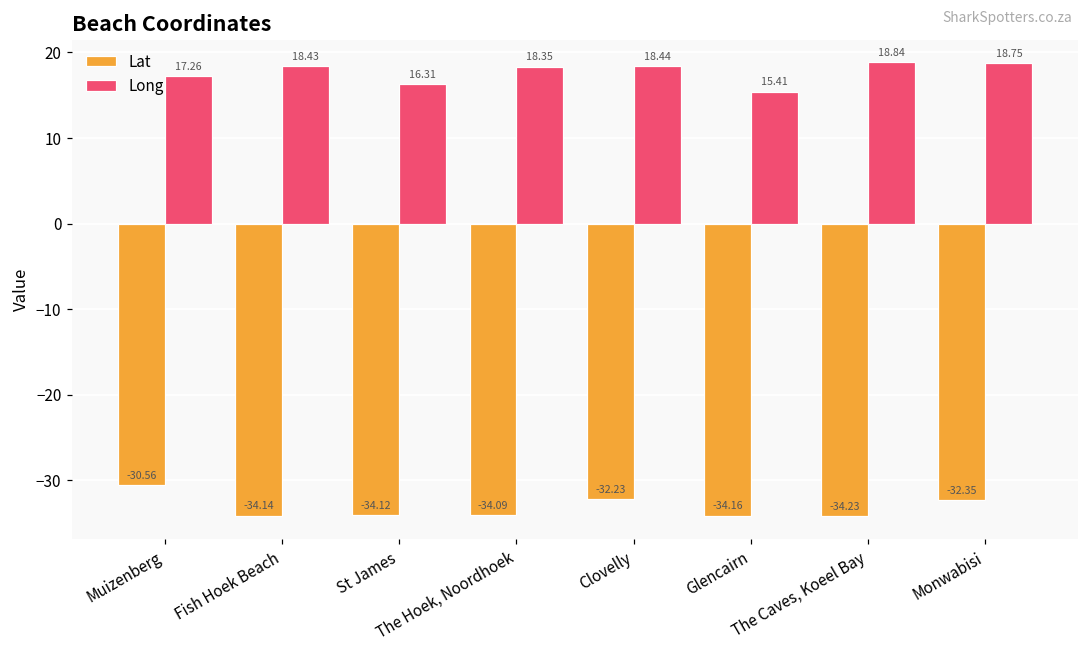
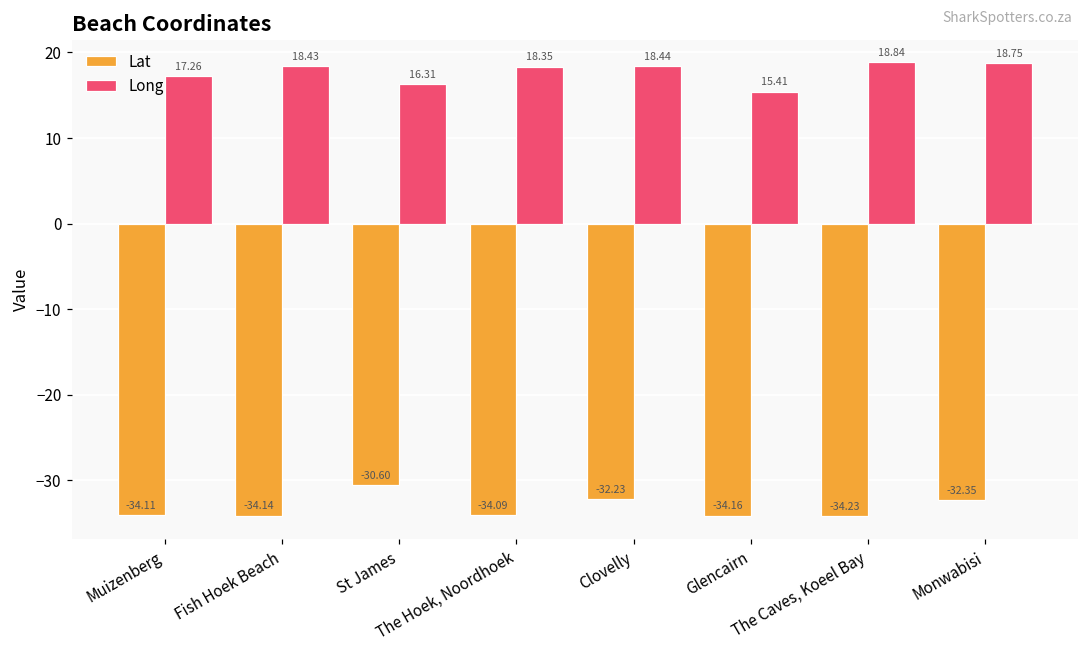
Lat, Muizenberg: -30.56 -> -34.11
Lat, St James: -34.12 -> -30.60
